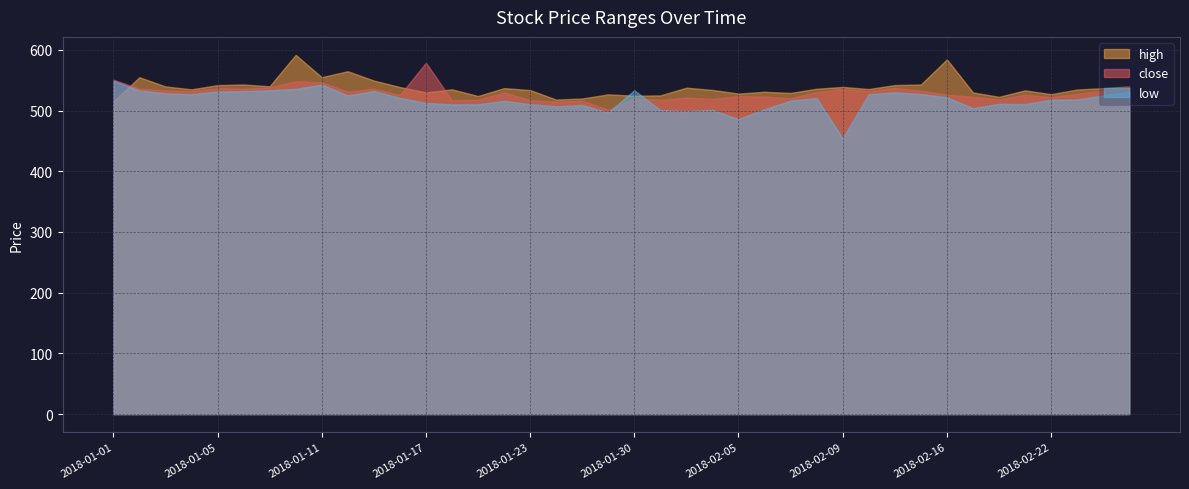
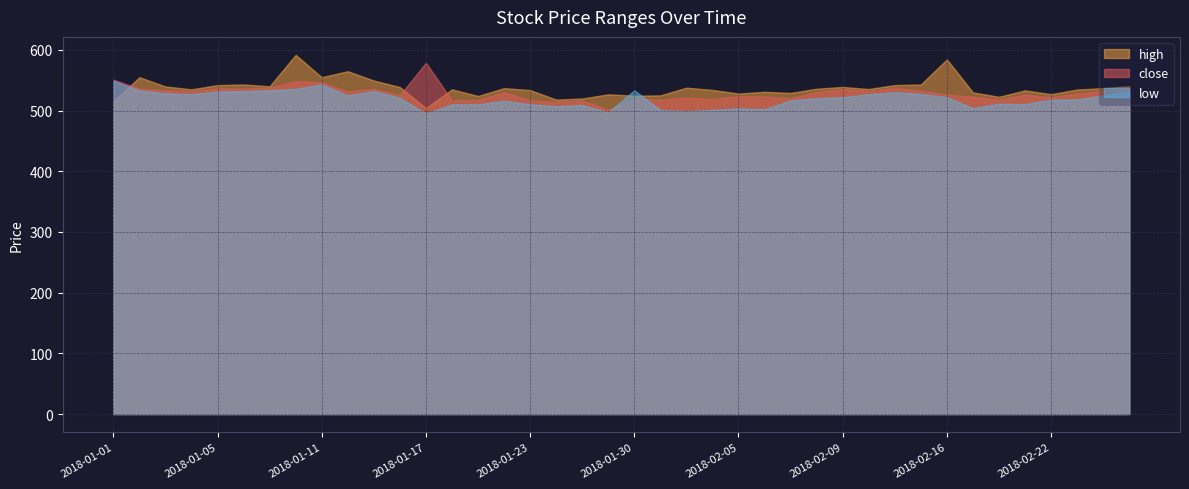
high, 2018-01-17: 530 -> 500
low, 2018-01-17: 510 -> 490
low, 2018-02-05: 490 -> 500
low, 2018-02-09: 450 -> 520
